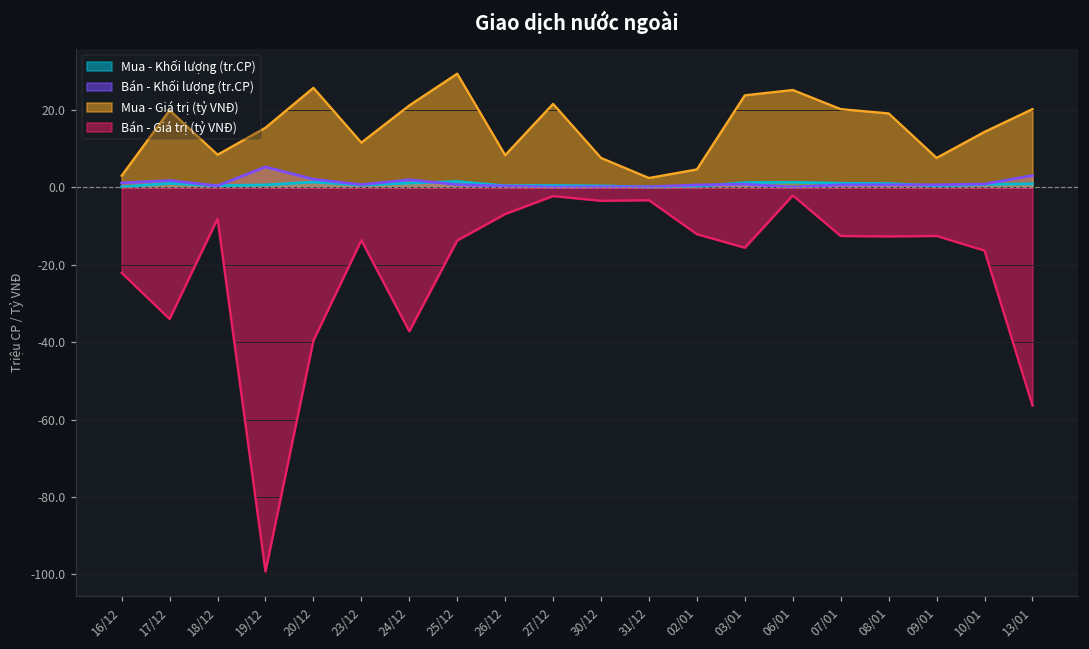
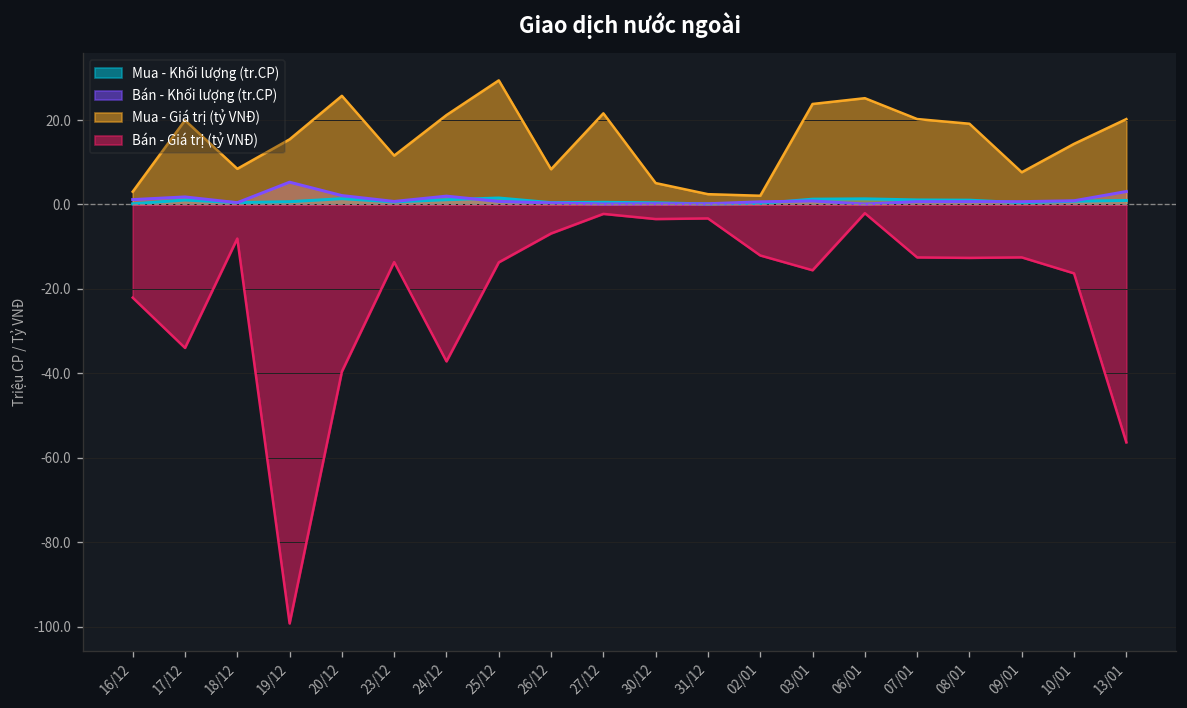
Mua - Giá trị (tỷ VNĐ), 30/12: 8 -> 5
Mua - Giá trị (tỷ VNĐ), 02/01: 5 -> 2
